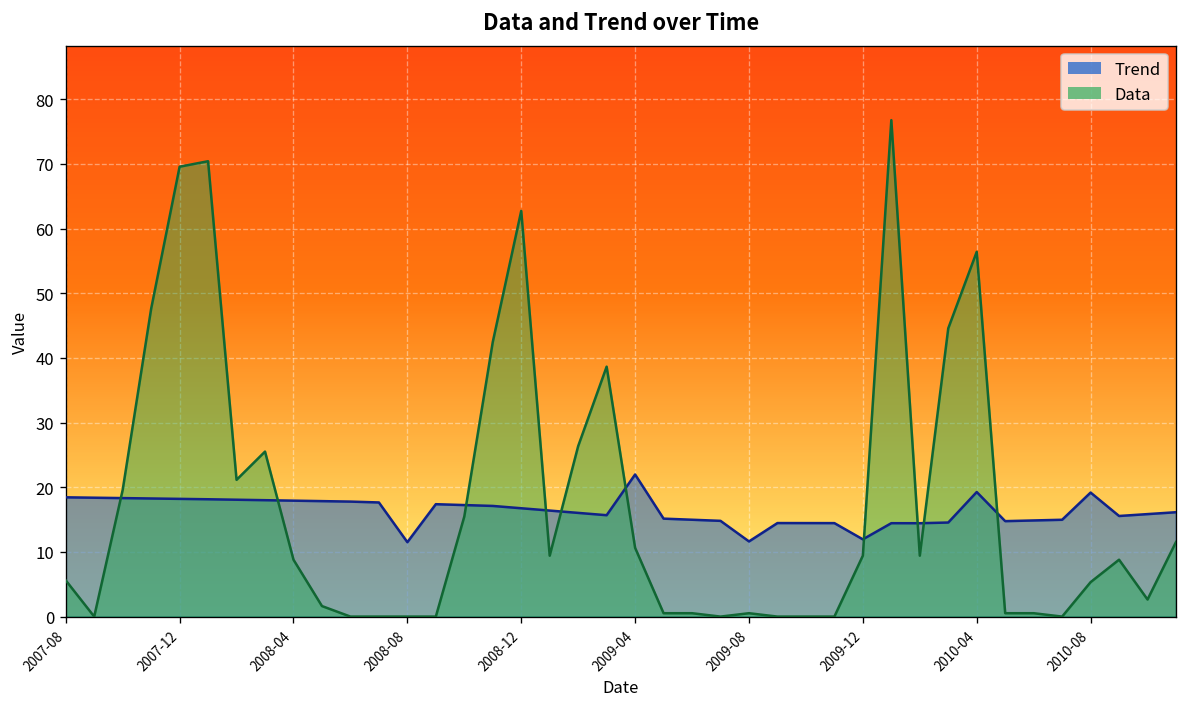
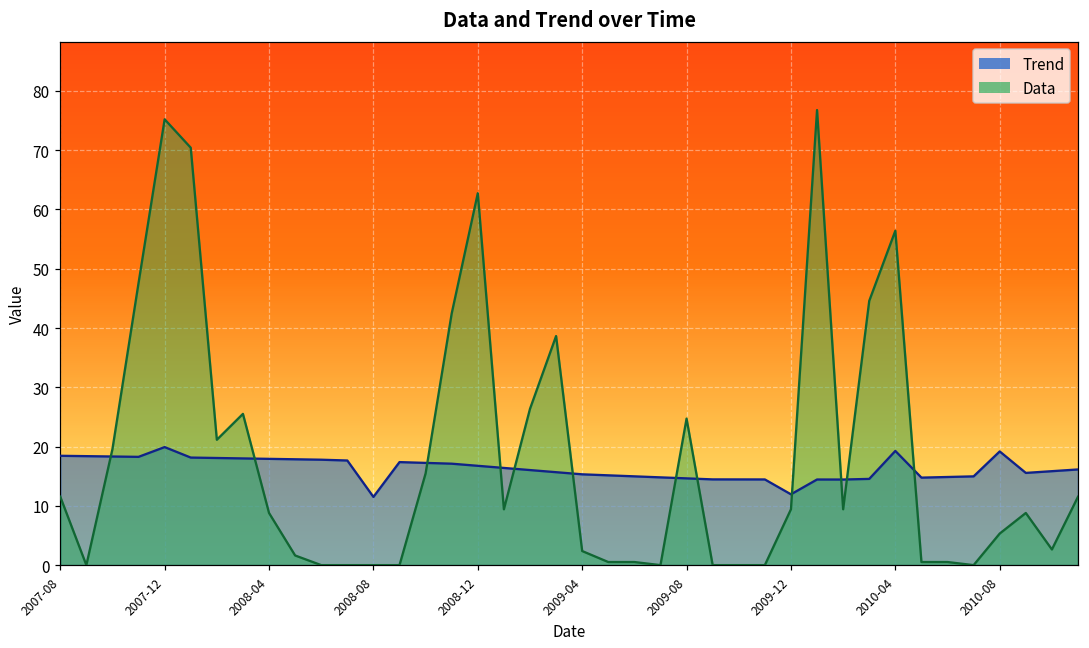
Data, 2007-08: 6 -> 12
Trend, 2007-12: 18 -> 20
Data, 2007-12: 70 -> 75
Trend, 2009-04: 22 -> 15
Data, 2009-04: 11 -> 2
Trend, 2009-08: 12 -> 15
Data, 2009-08: 1 -> 25
